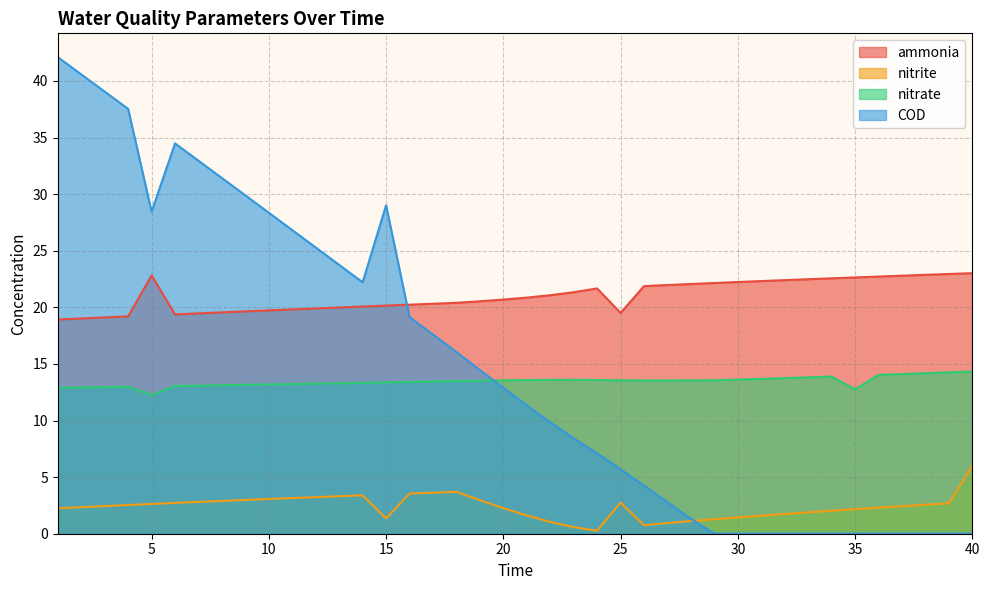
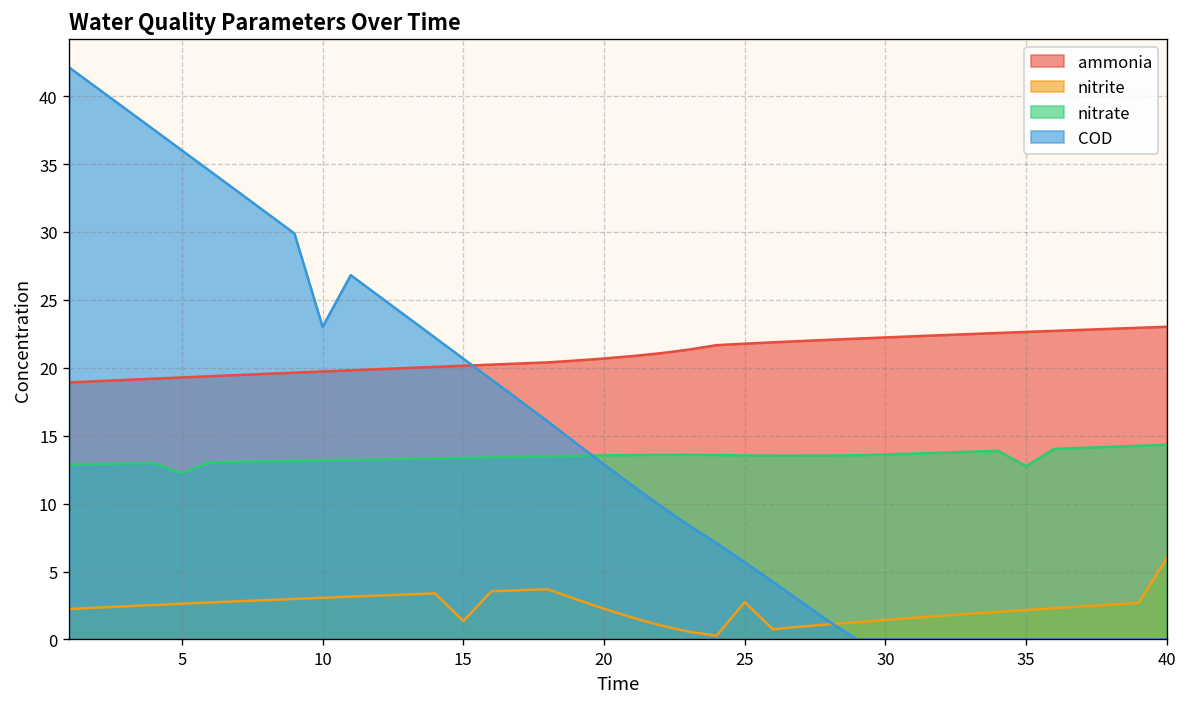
ammonia, 5: 22.8 -> 19.3
COD, 5: 28.4 -> 36.0
COD, 10: 28.4 -> 23.0
COD, 15: 29.0 -> 20.7
ammonia, 25: 19.5 -> 21.8
